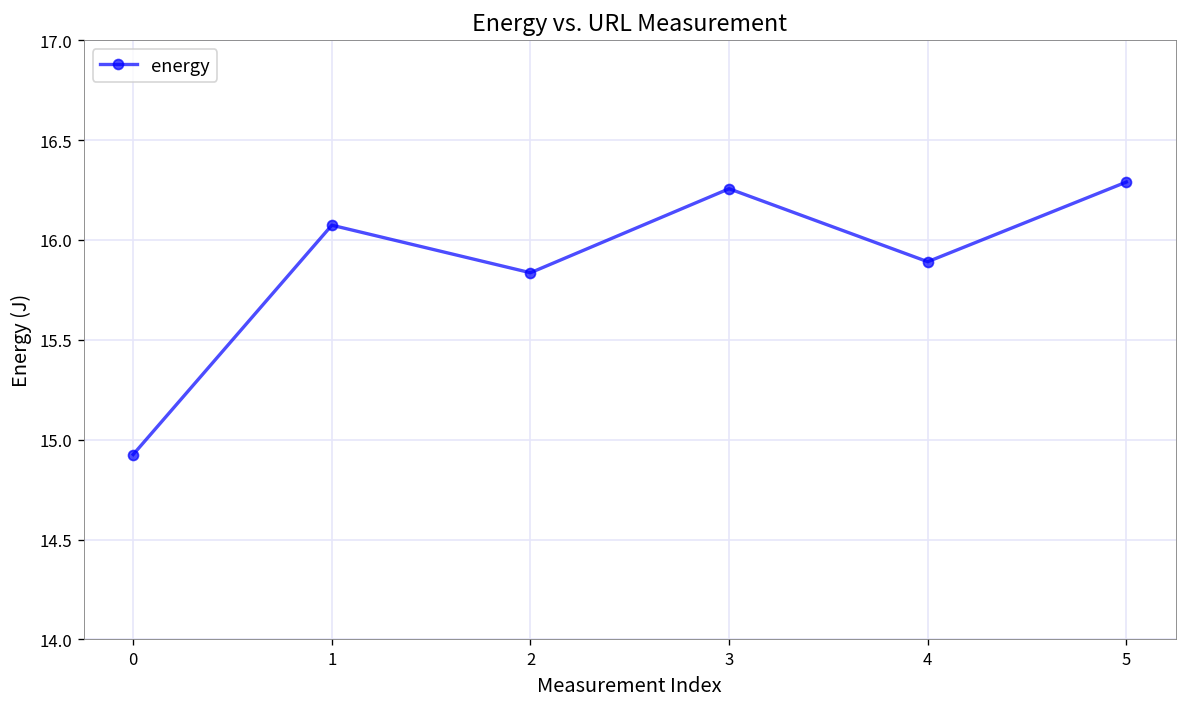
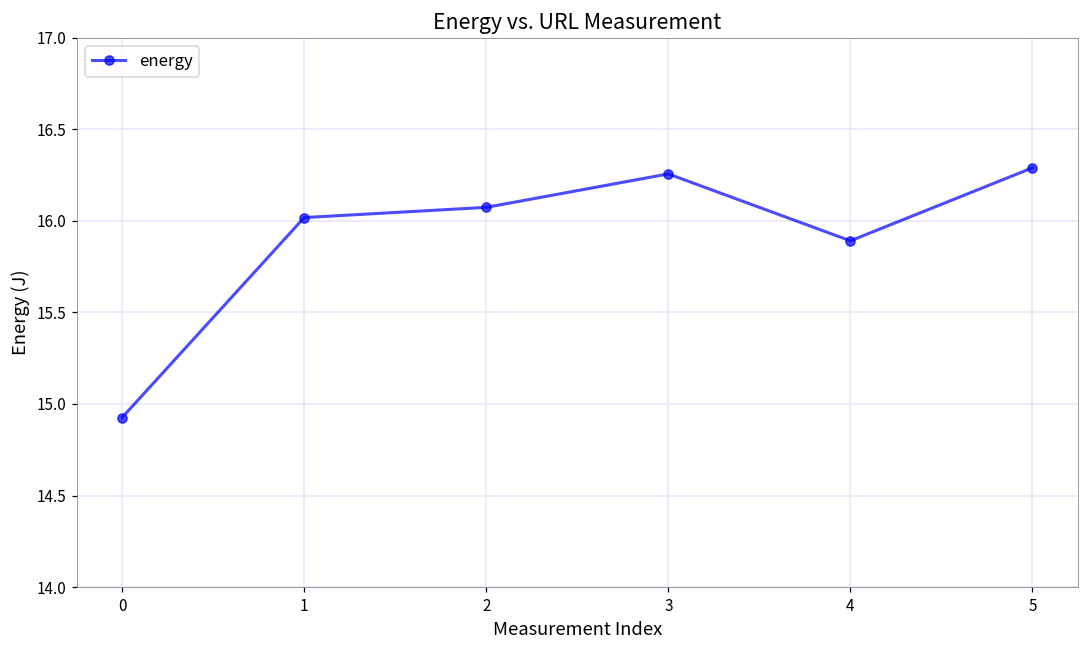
1: 16.07 -> 16.02
2: 15.84 -> 16.07
